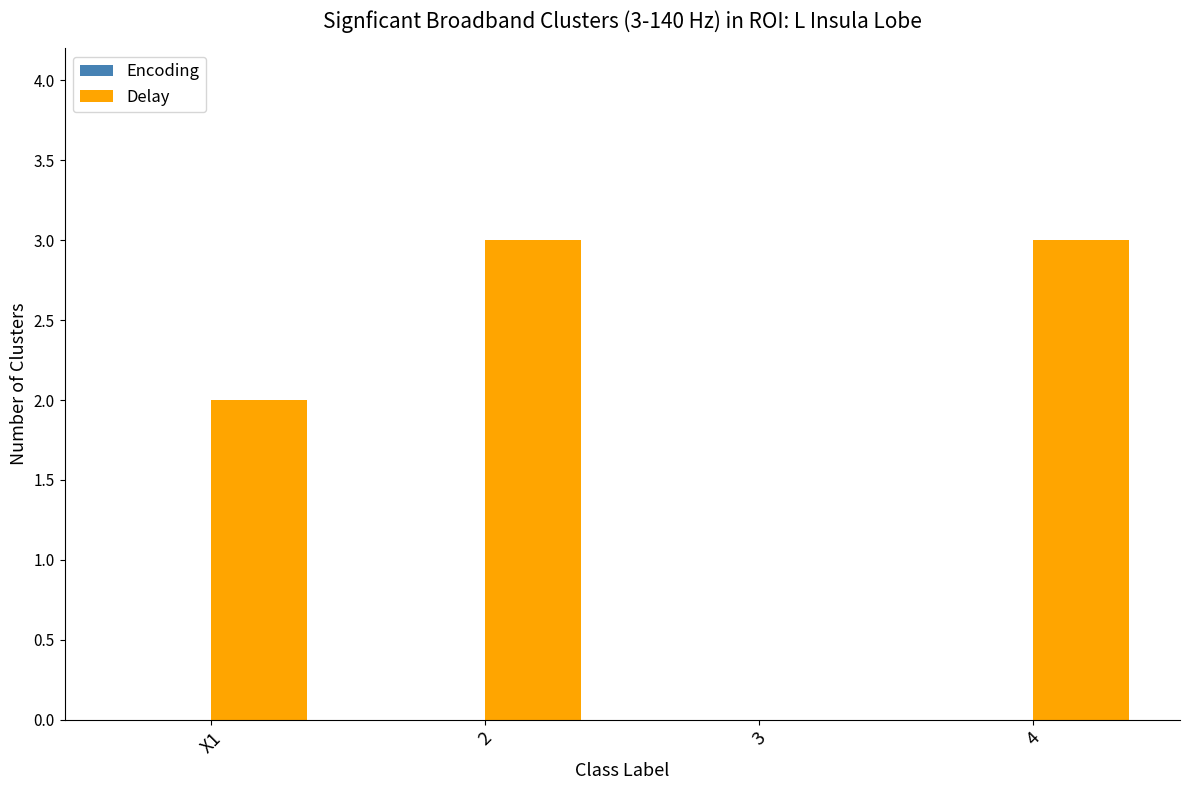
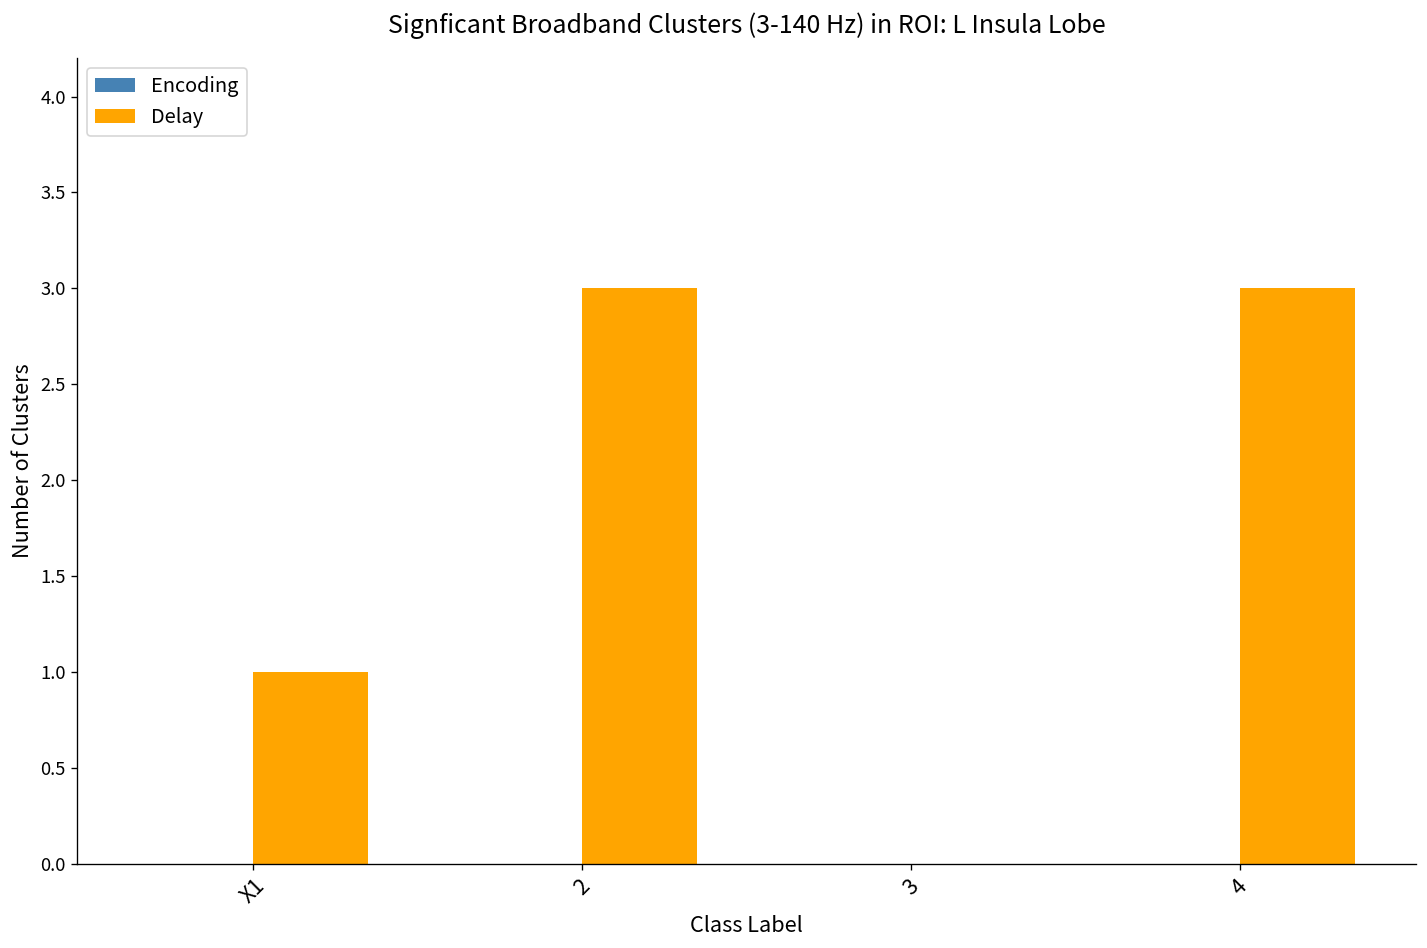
Delay, X1: 2 -> 1
